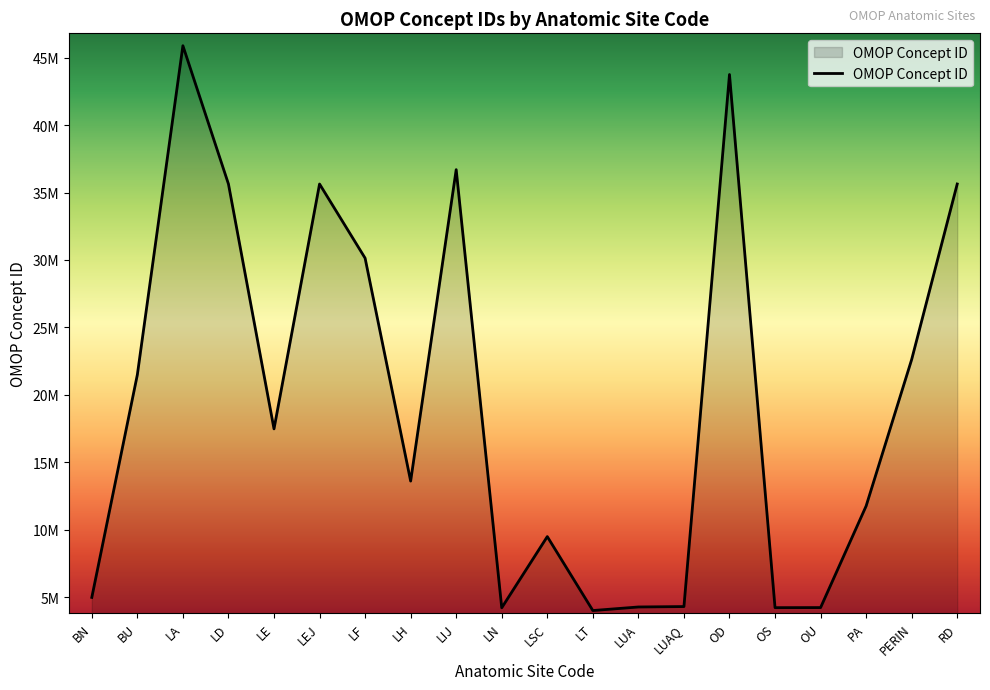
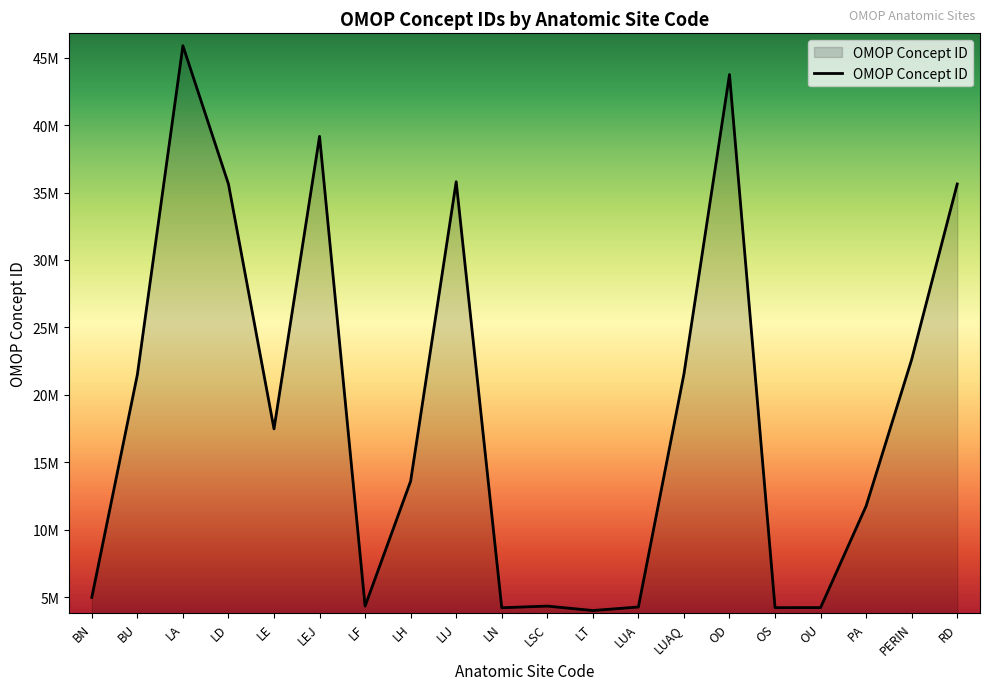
LEJ: 35600000 -> 39200000
LF: 30100000 -> 4300000
LIJ: 36700000 -> 35800000
LSC: 9500000 -> 4300000
LUAQ: 4300000 -> 21500000
